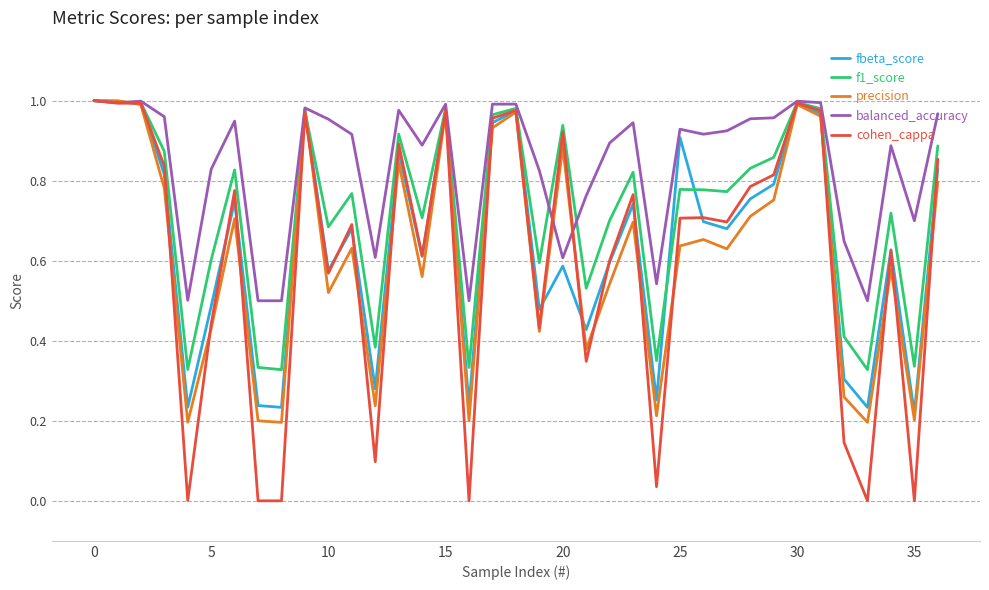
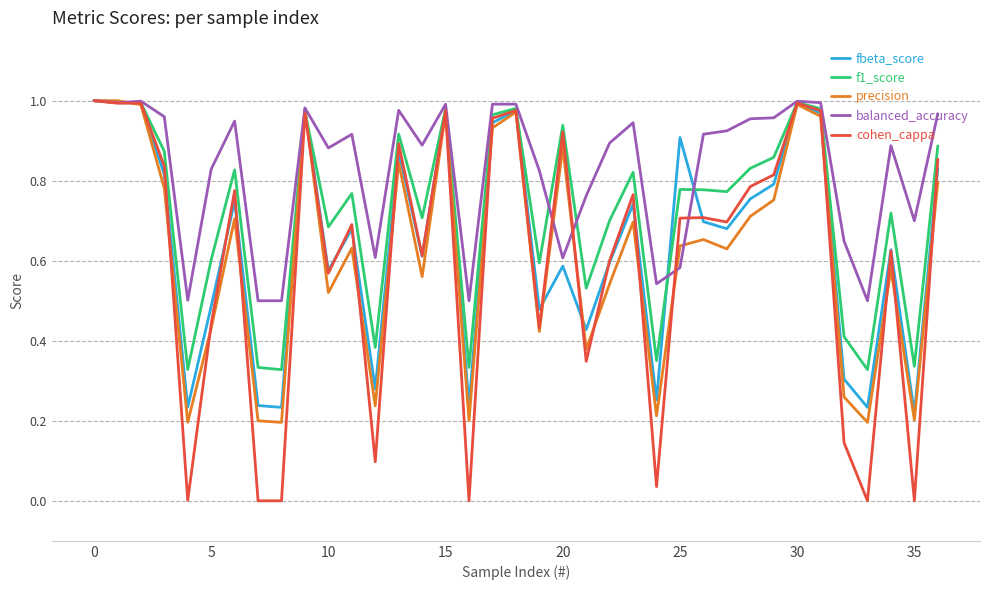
balanced_accuracy, 10: 0.95 -> 0.88
balanced_accuracy, 25: 0.93 -> 0.58
